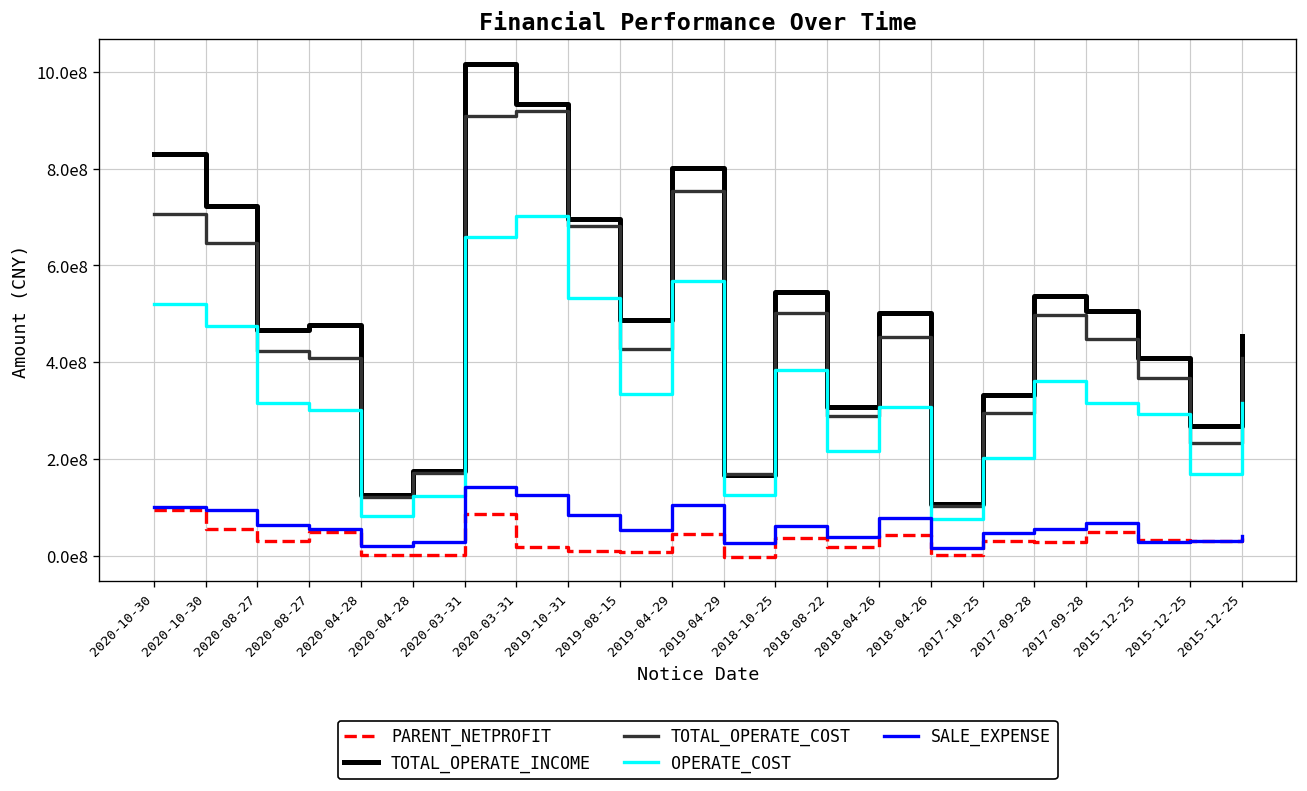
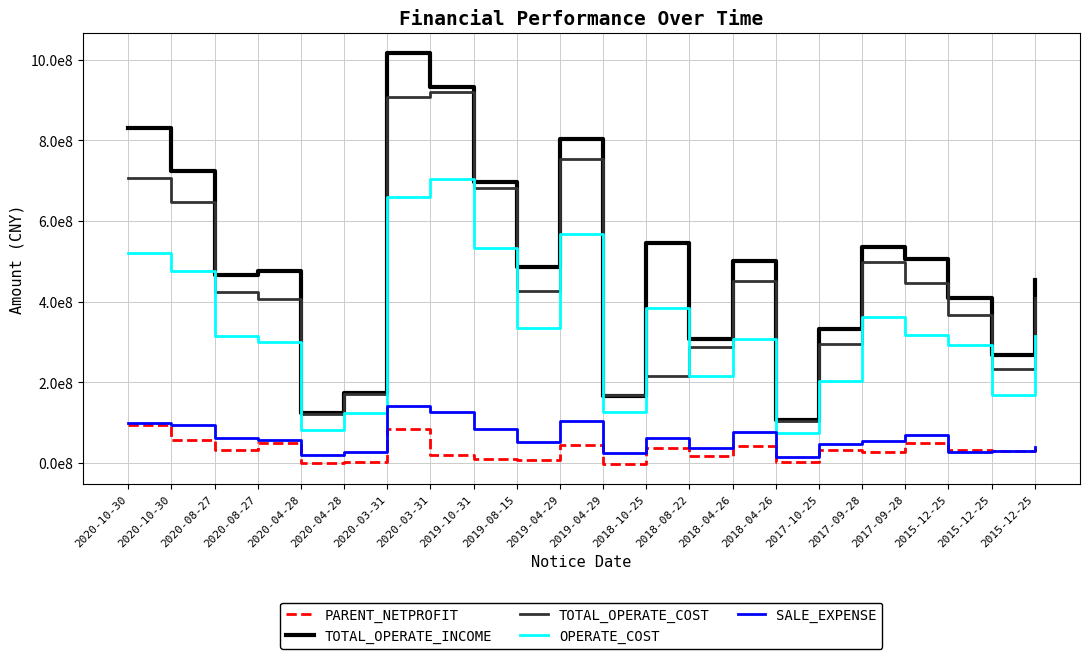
TOTAL_OPERATE_COST, 2018-10-25: 500000000 -> 210000000
